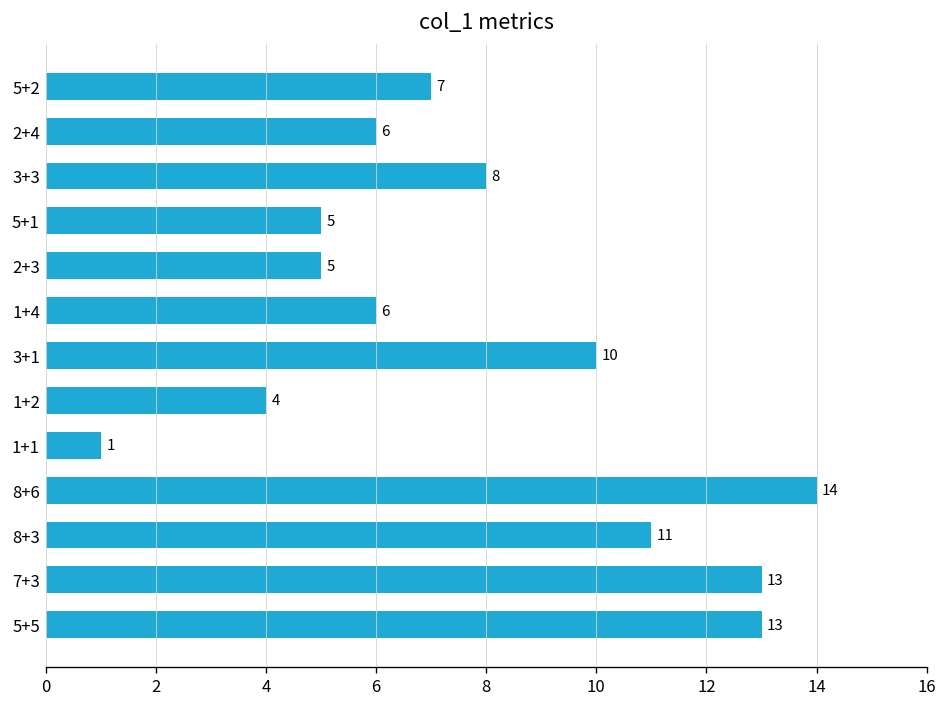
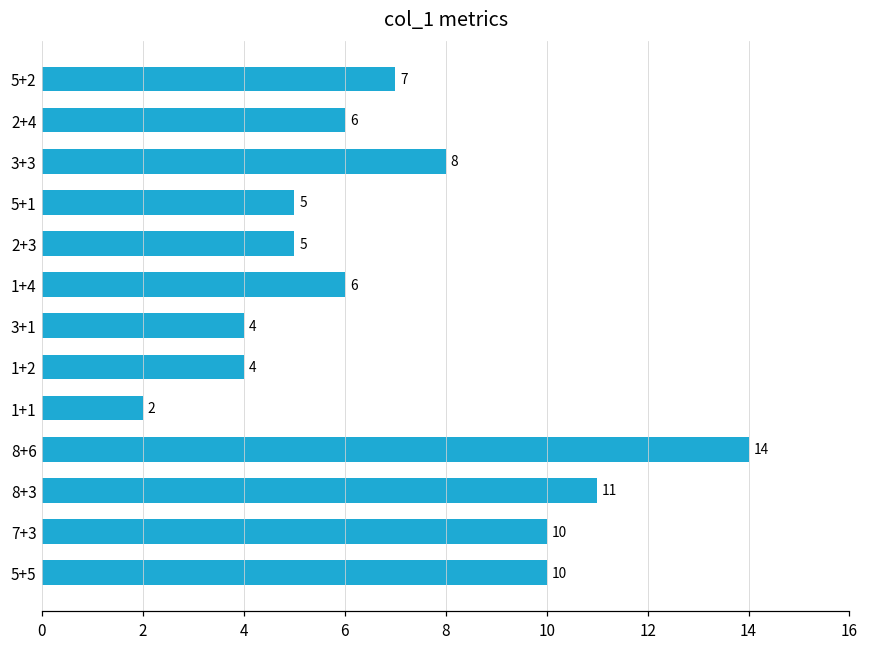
3+1: 10 -> 4
1+1: 1 -> 2
7+3: 13 -> 10
5+5: 13 -> 10
